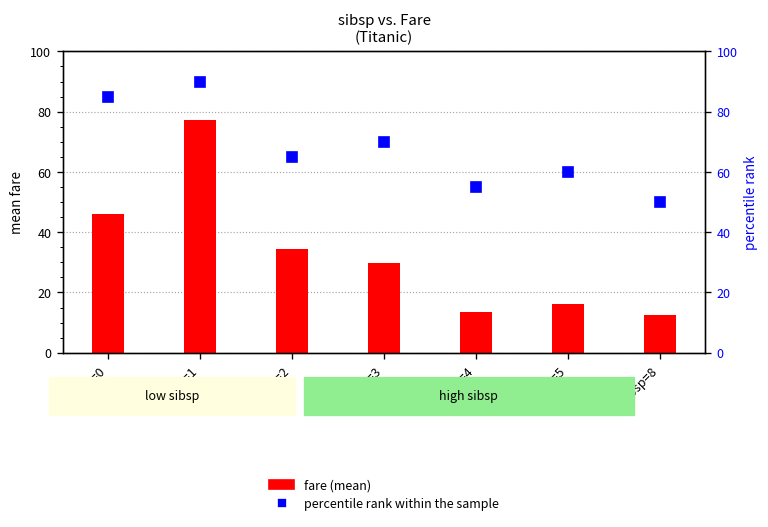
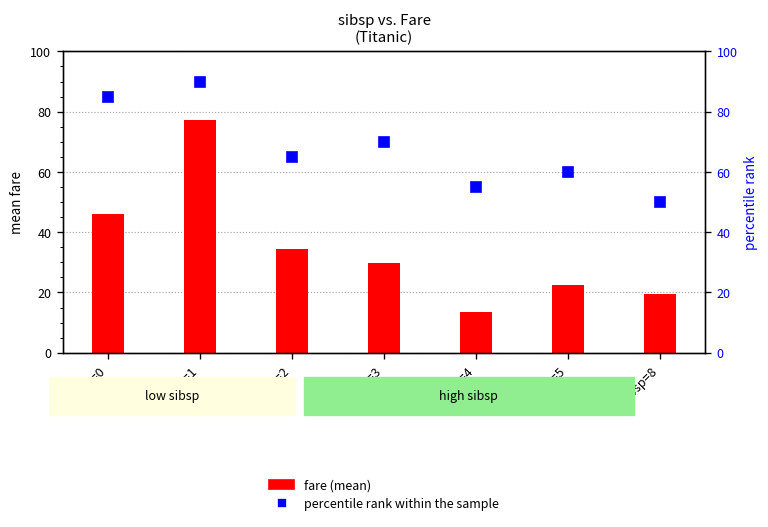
fare (mean), sibsp=5: 16 -> 23
fare (mean), sibsp=8: 12 -> 20
